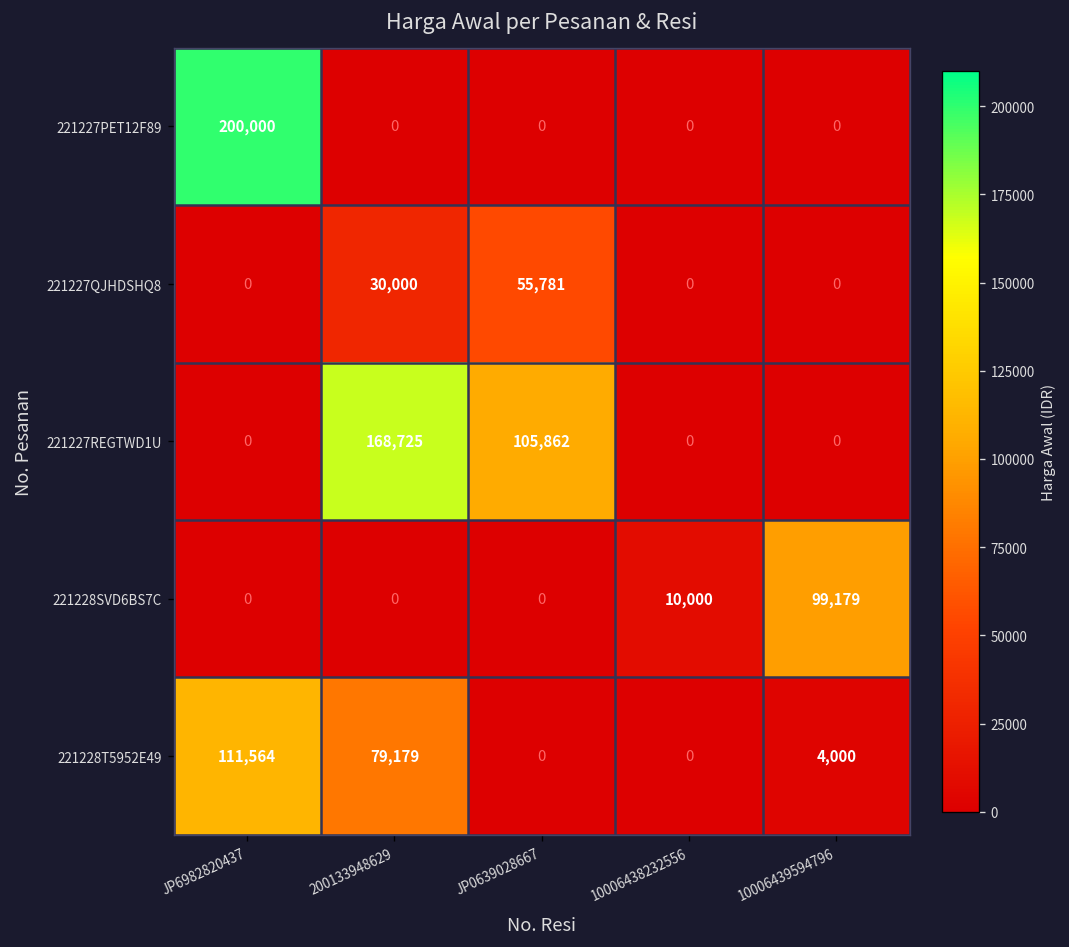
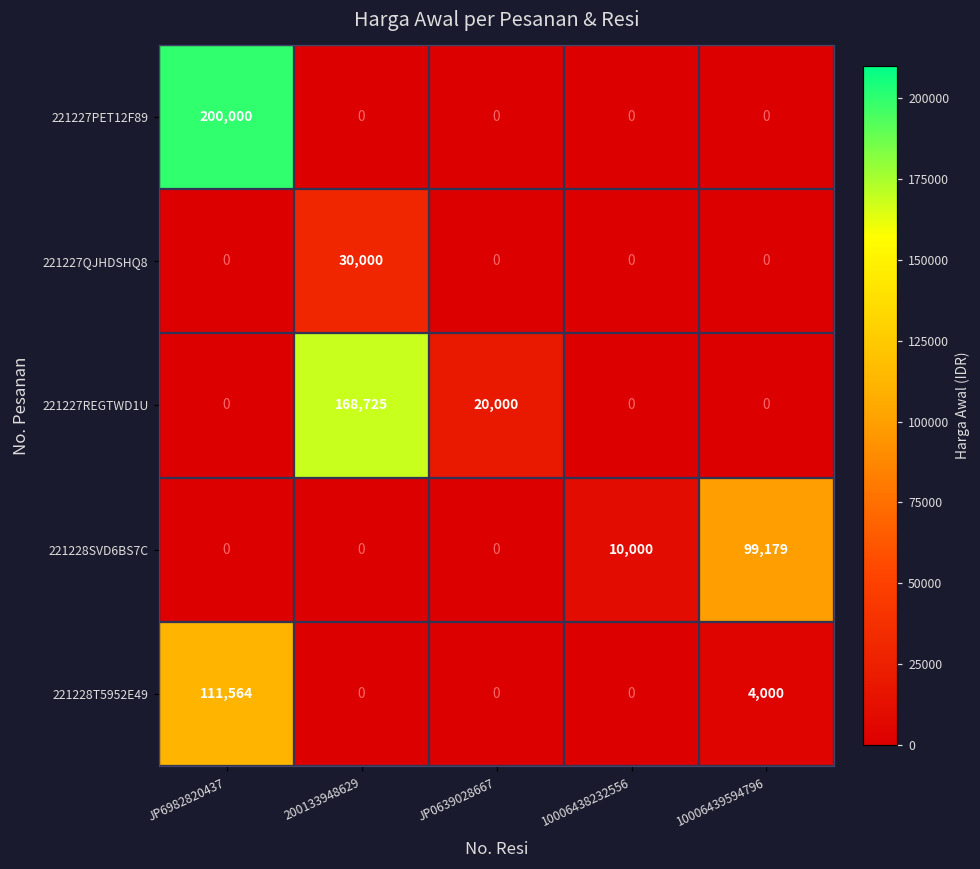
221227QJHDSHQ8, JP0639028667: 55,781 -> 0
221227REGTWD1U, JP0639028667: 105,862 -> 20,000
221228T5952E49, 200133948629: 79,179 -> 0
